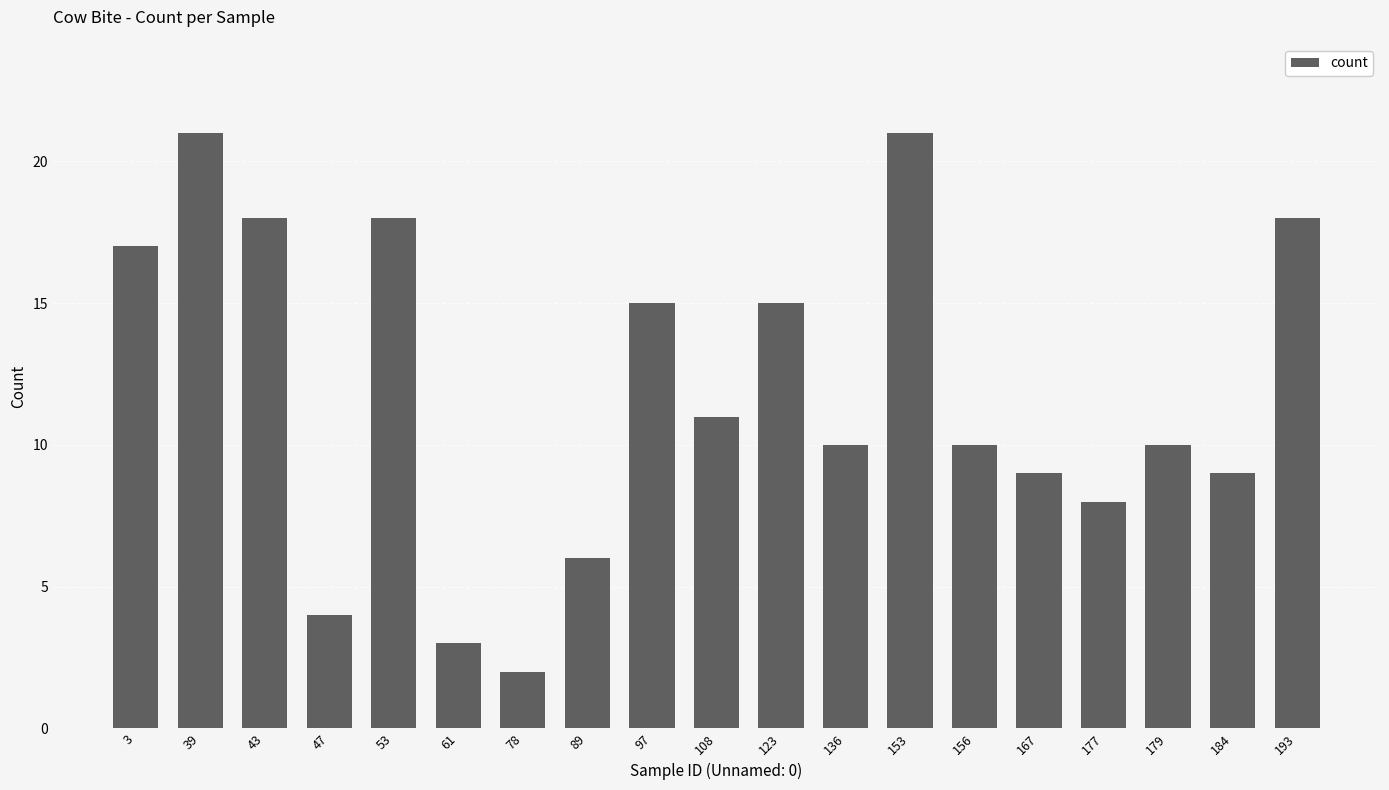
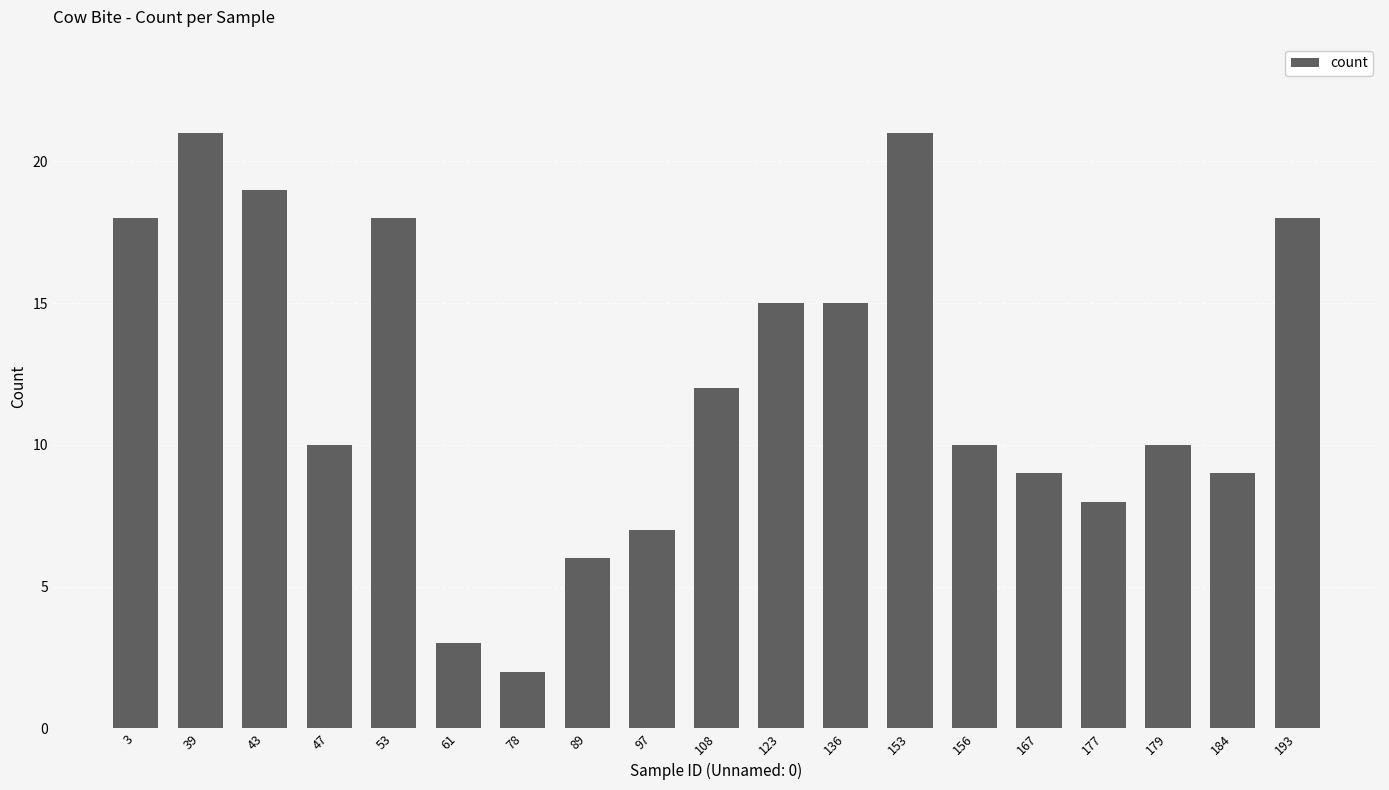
3: 17 -> 18
43: 18 -> 19
47: 4 -> 10
97: 15 -> 7
108: 11 -> 12
136: 10 -> 15
